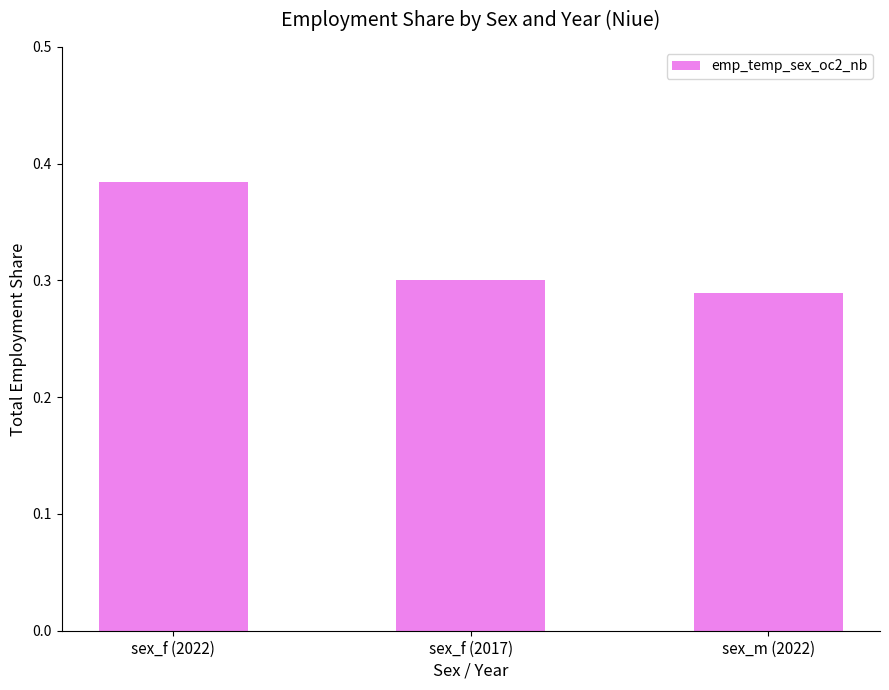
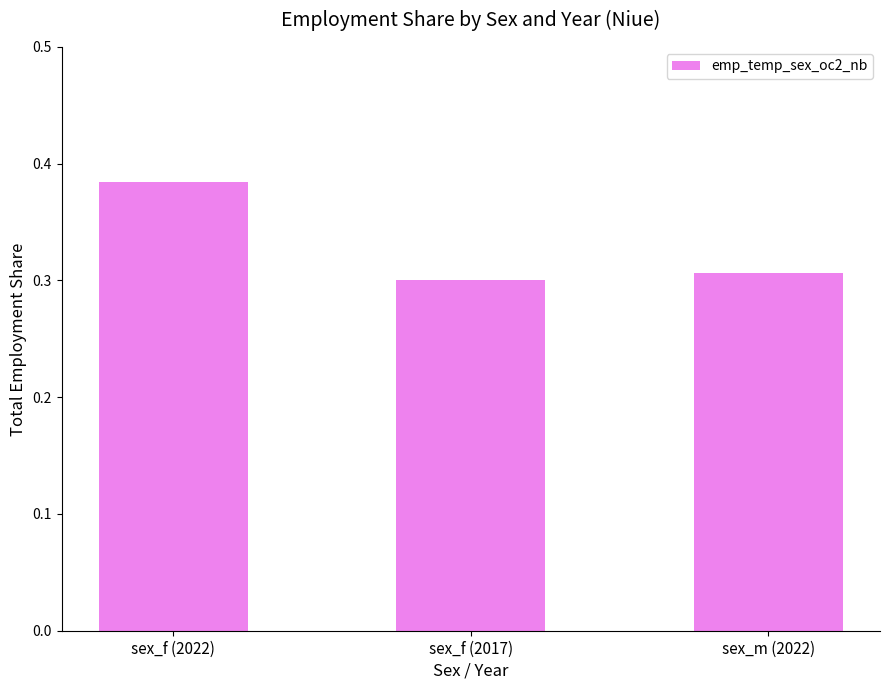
sex_m (2022): 0.289 -> 0.306
